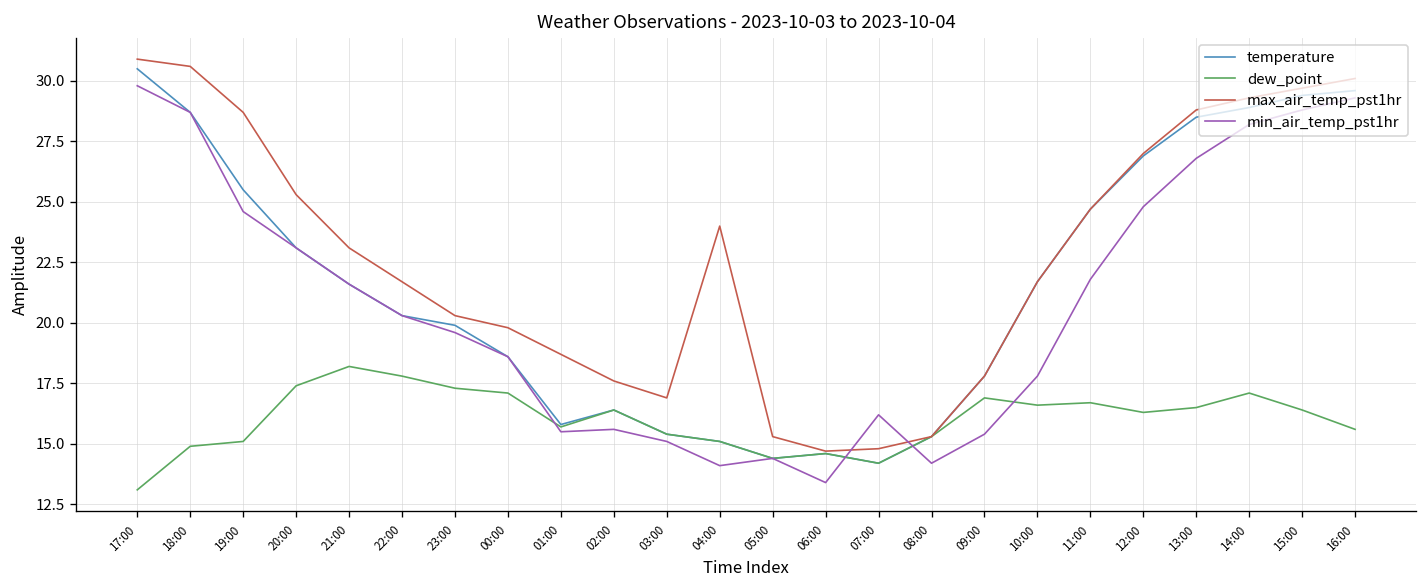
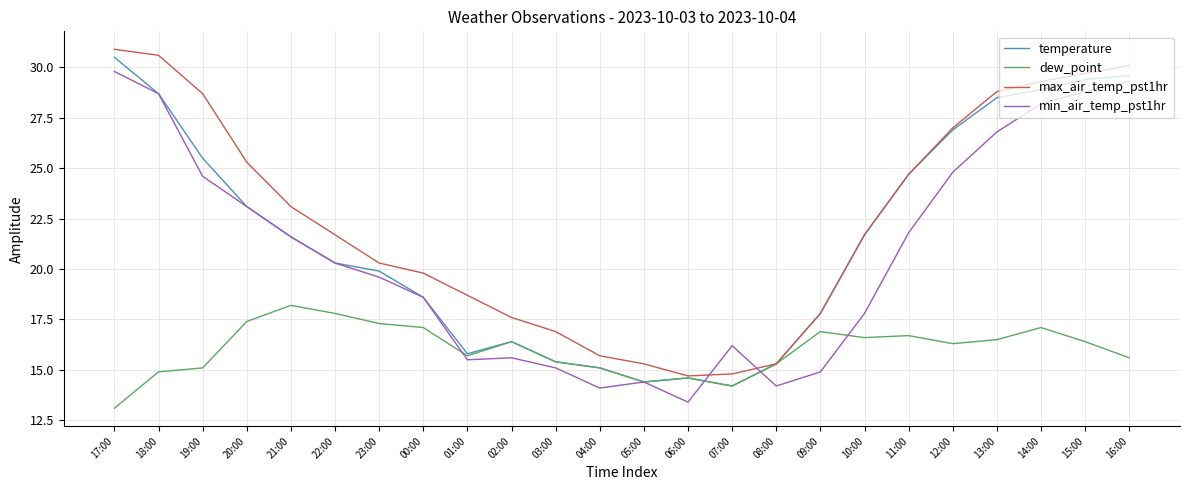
max_air_temp_pst1hr, 04:00: 24.0 -> 15.7
min_air_temp_pst1hr, 09:00: 15.4 -> 14.9
